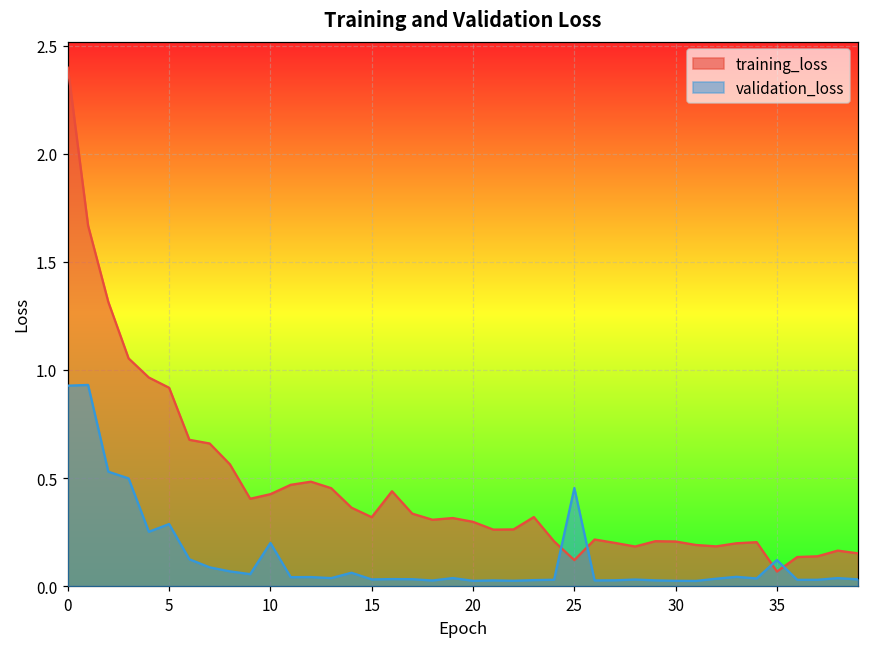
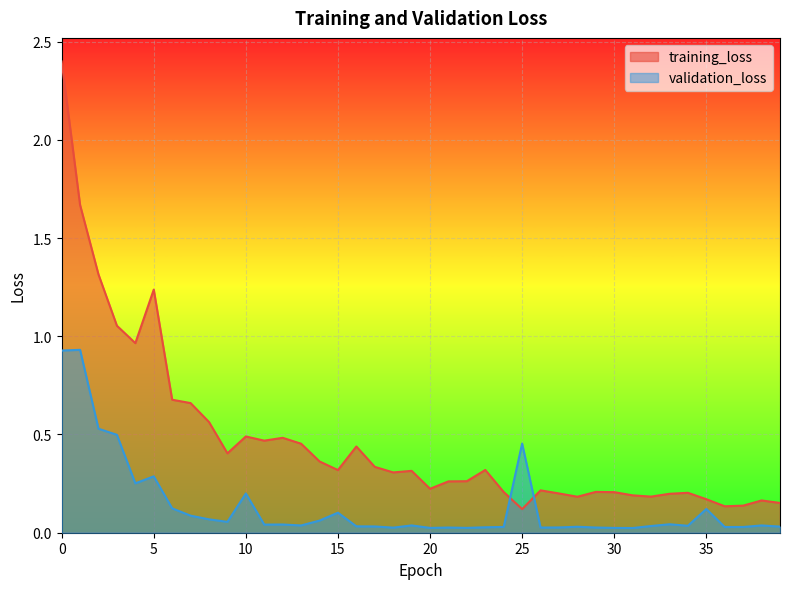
training_loss, 5: 0.92 -> 1.24
training_loss, 10: 0.43 -> 0.49
validation_loss, 15: 0.03 -> 0.10
training_loss, 20: 0.30 -> 0.22
training_loss, 35: 0.07 -> 0.17
